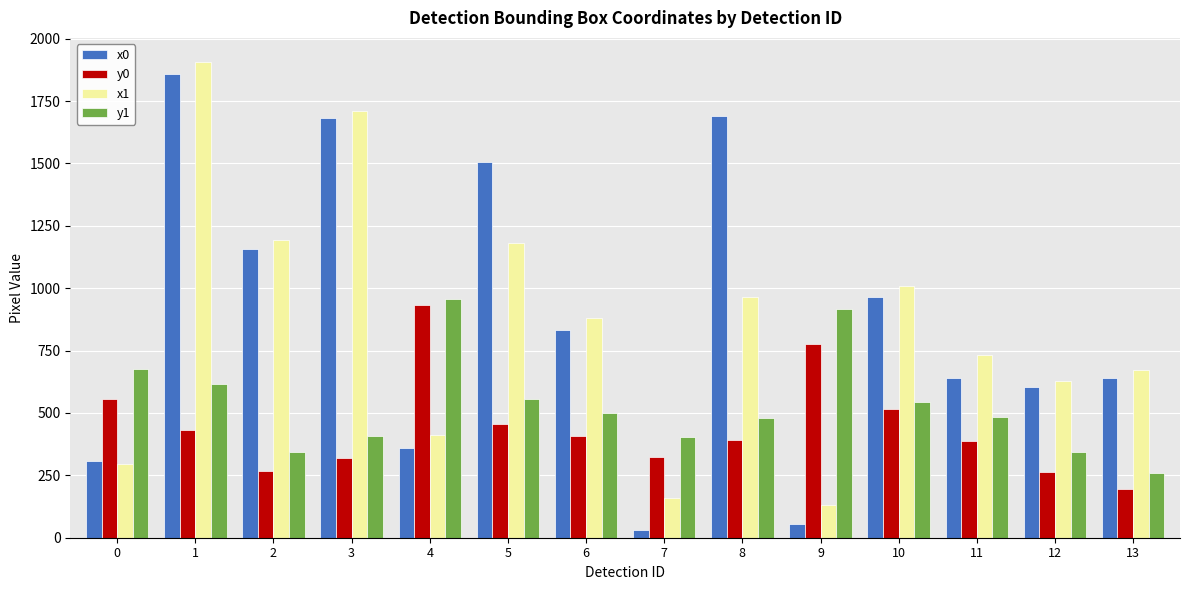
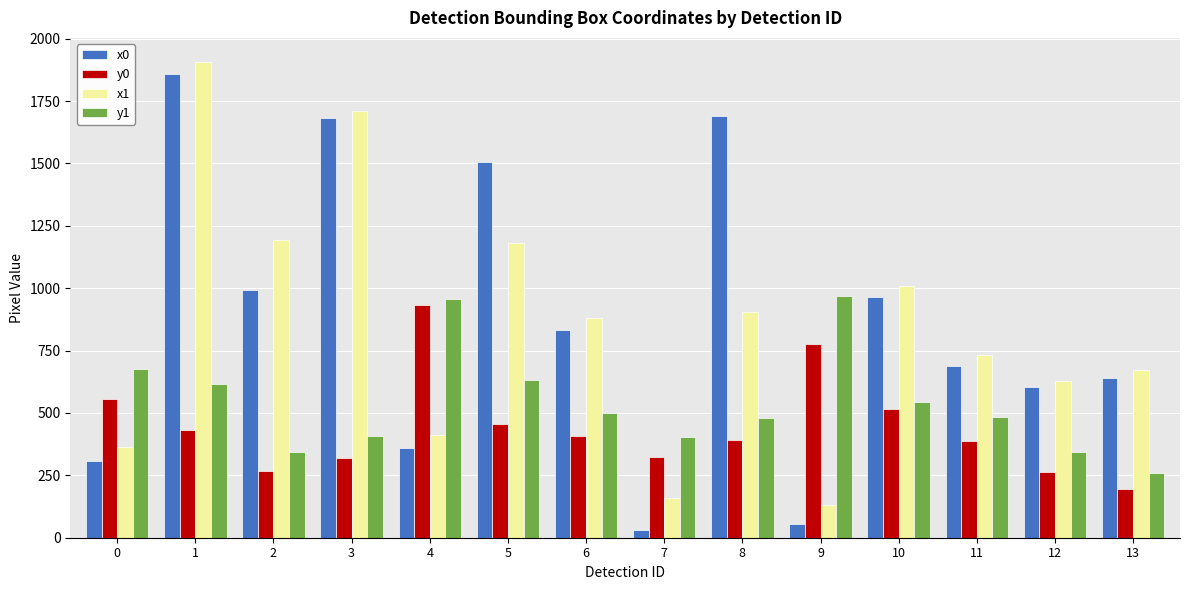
x1, 0: 290 -> 360
x0, 2: 1160 -> 990
y1, 5: 560 -> 630
x1, 8: 970 -> 910
y1, 9: 920 -> 970
x0, 11: 640 -> 690
